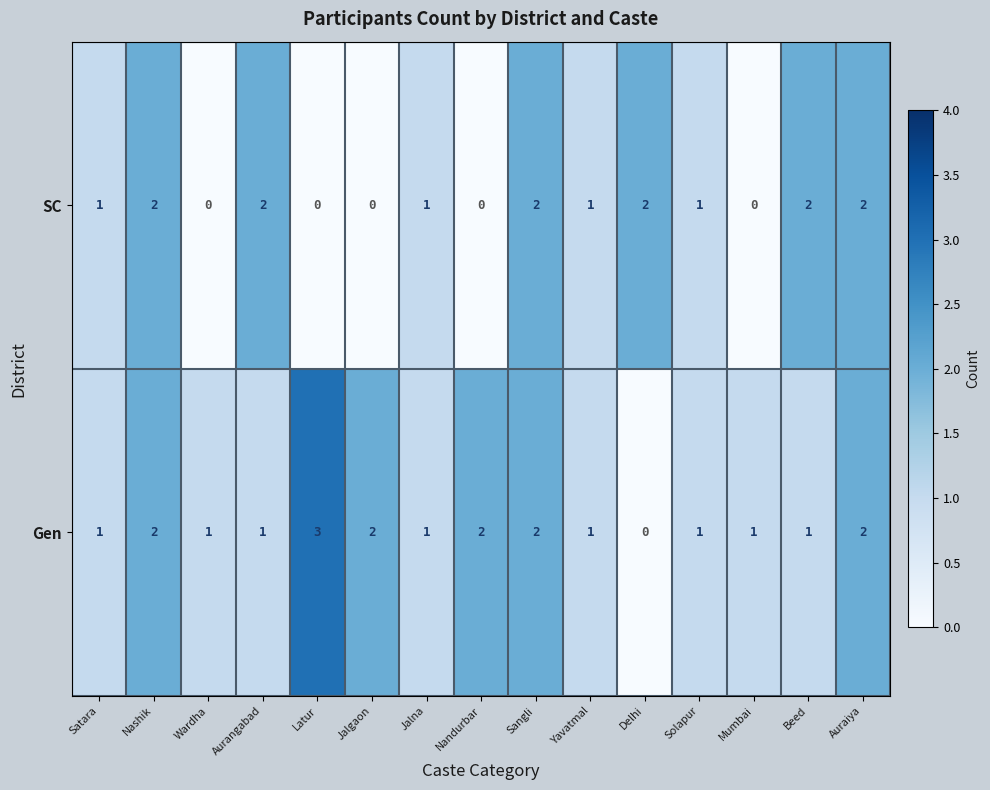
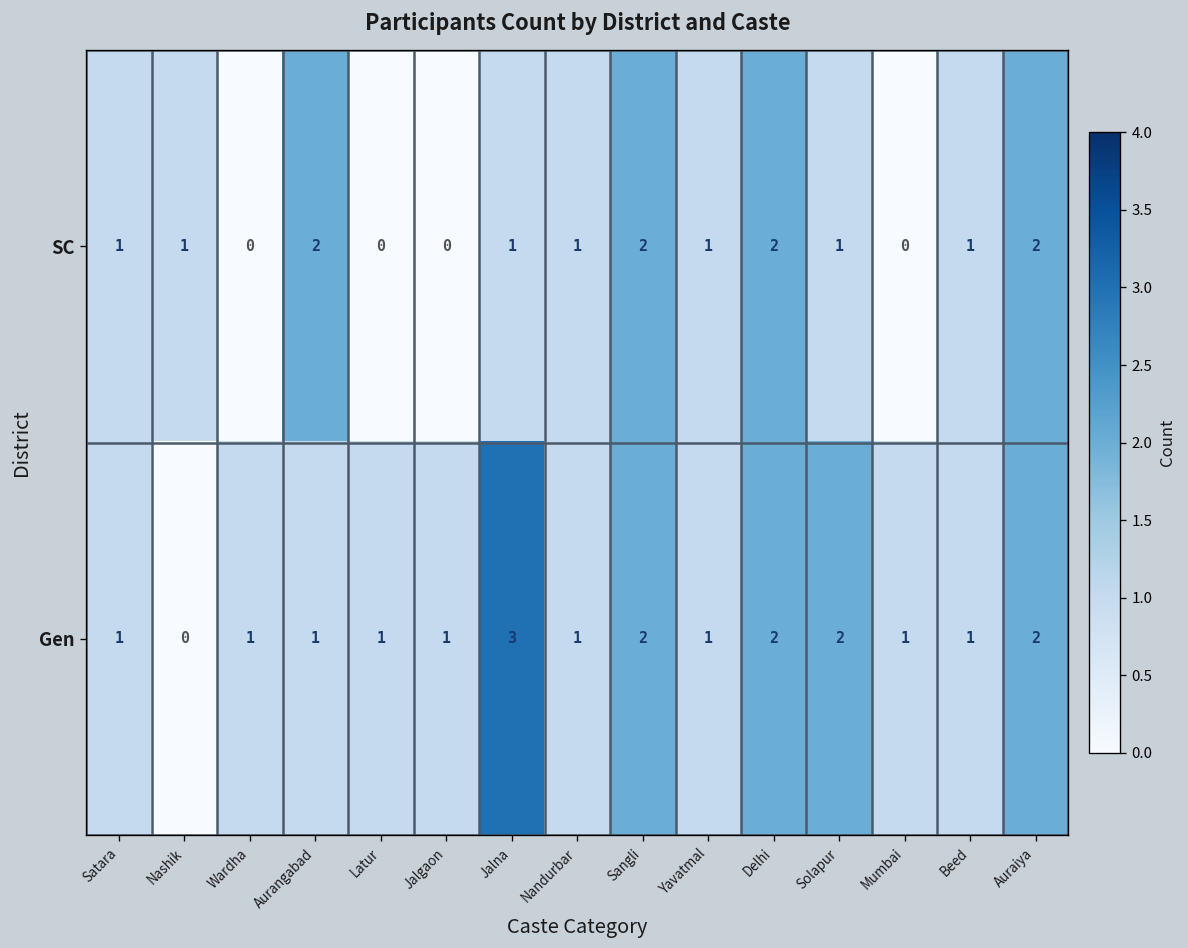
SC, Nashik: 2 -> 1
SC, Nandurbar: 0 -> 1
SC, Beed: 2 -> 1
Gen, Nashik: 2 -> 0
Gen, Latur: 3 -> 1
Gen, Jalgaon: 2 -> 1
Gen, Jalna: 1 -> 3
Gen, Nandurbar: 2 -> 1
Gen, Delhi: 0 -> 2
Gen, Solapur: 1 -> 2
